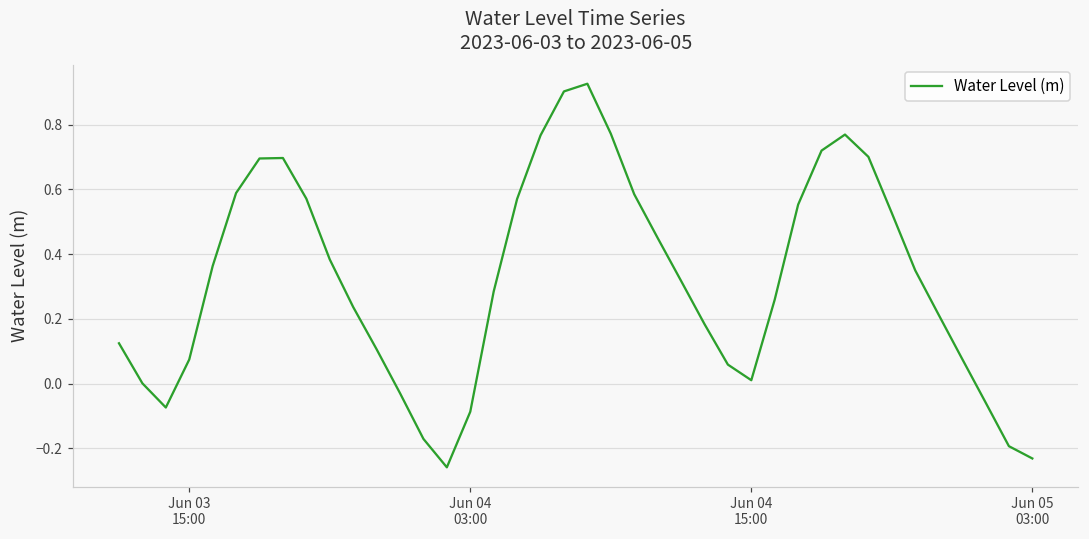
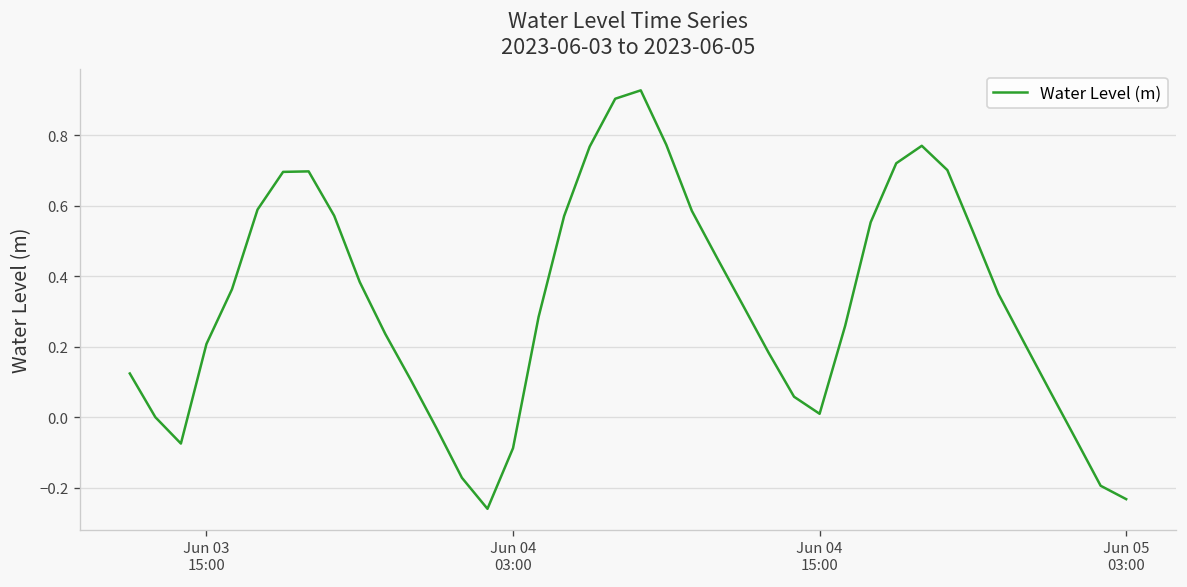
Jun 03 15:00: 0.07 -> 0.21
